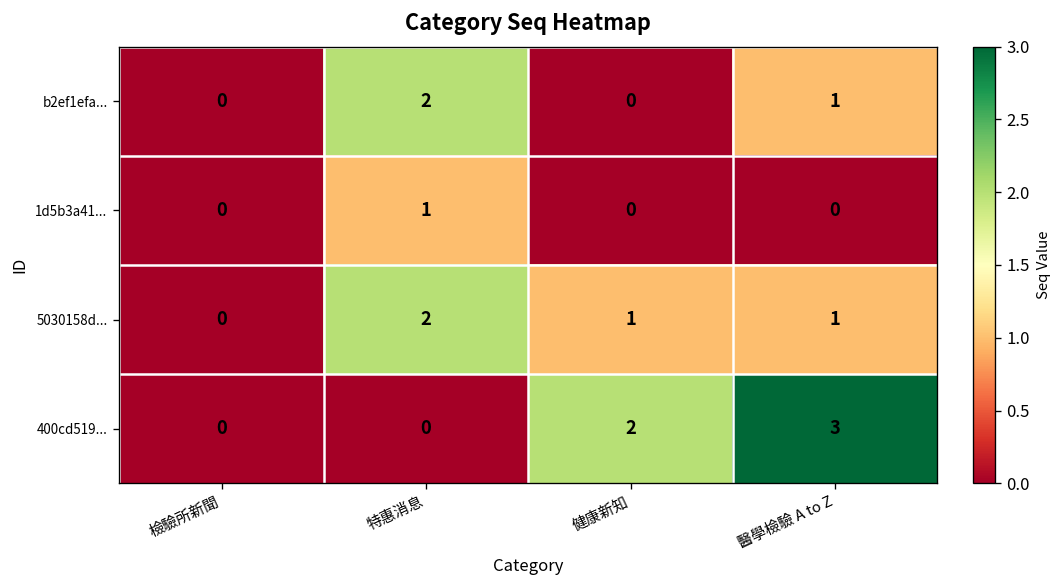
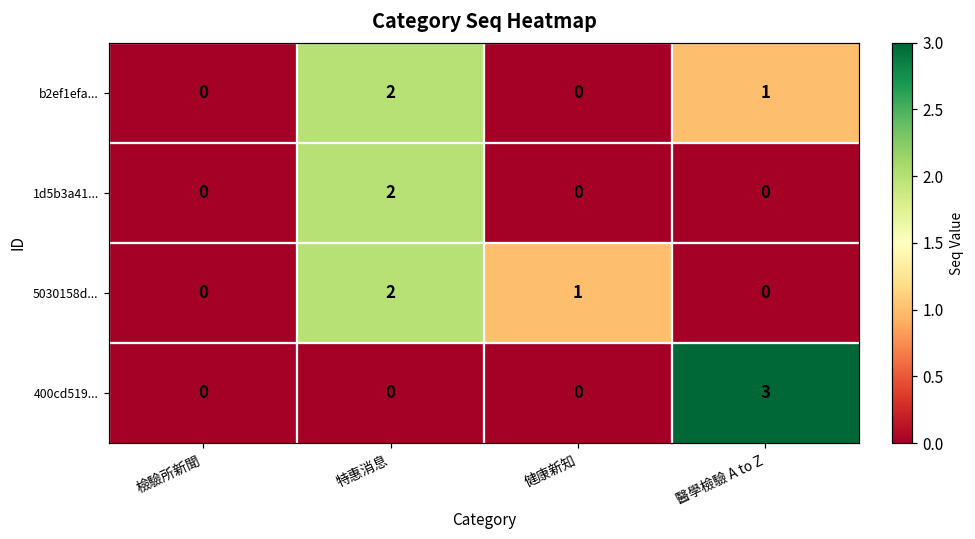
1d5b3a41..., 特惠消息: 1 -> 2
5030158d..., 醫學檢驗 A to Z: 1 -> 0
400cd519..., 健康新知: 2 -> 0
